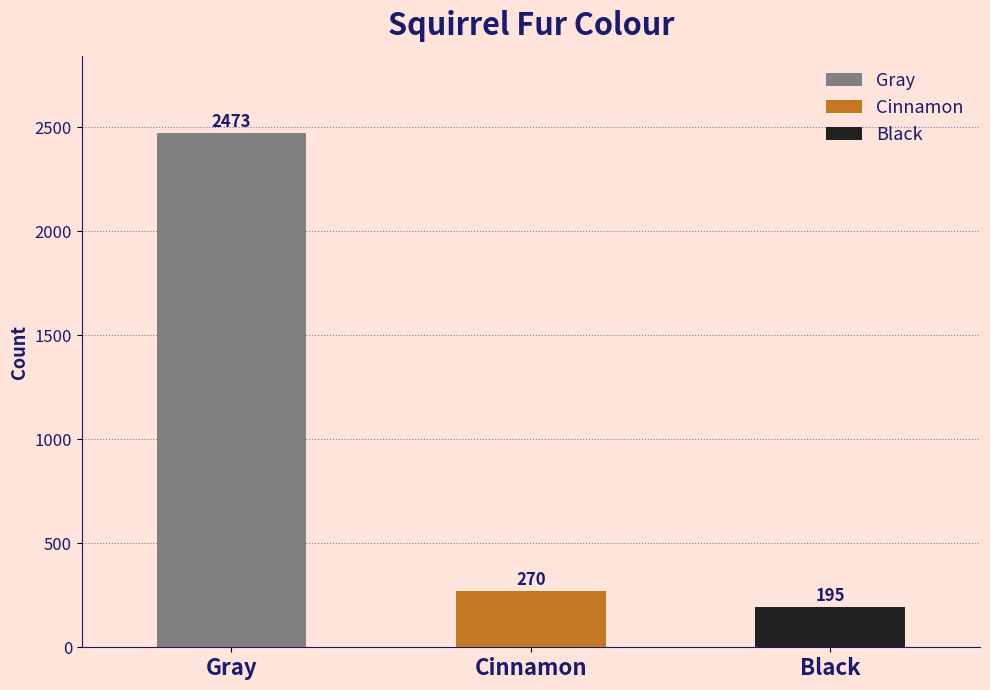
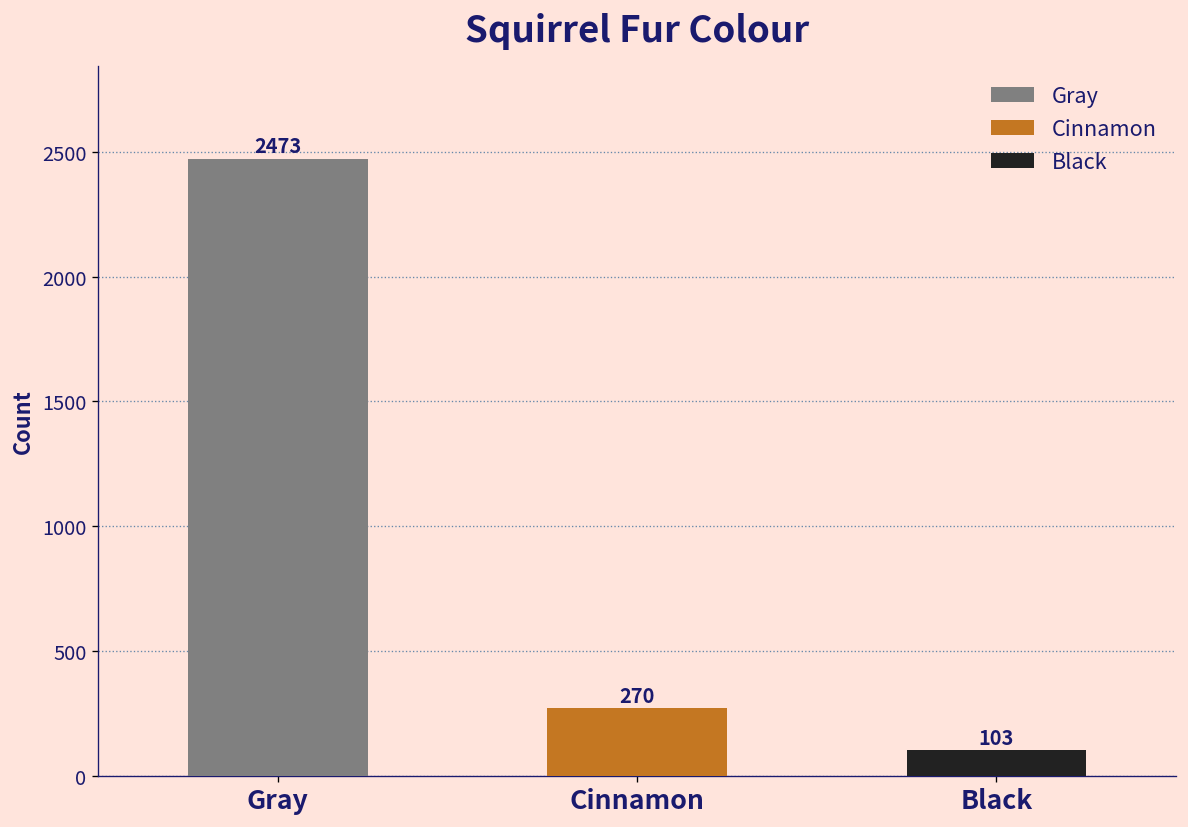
Black: 195 -> 103
